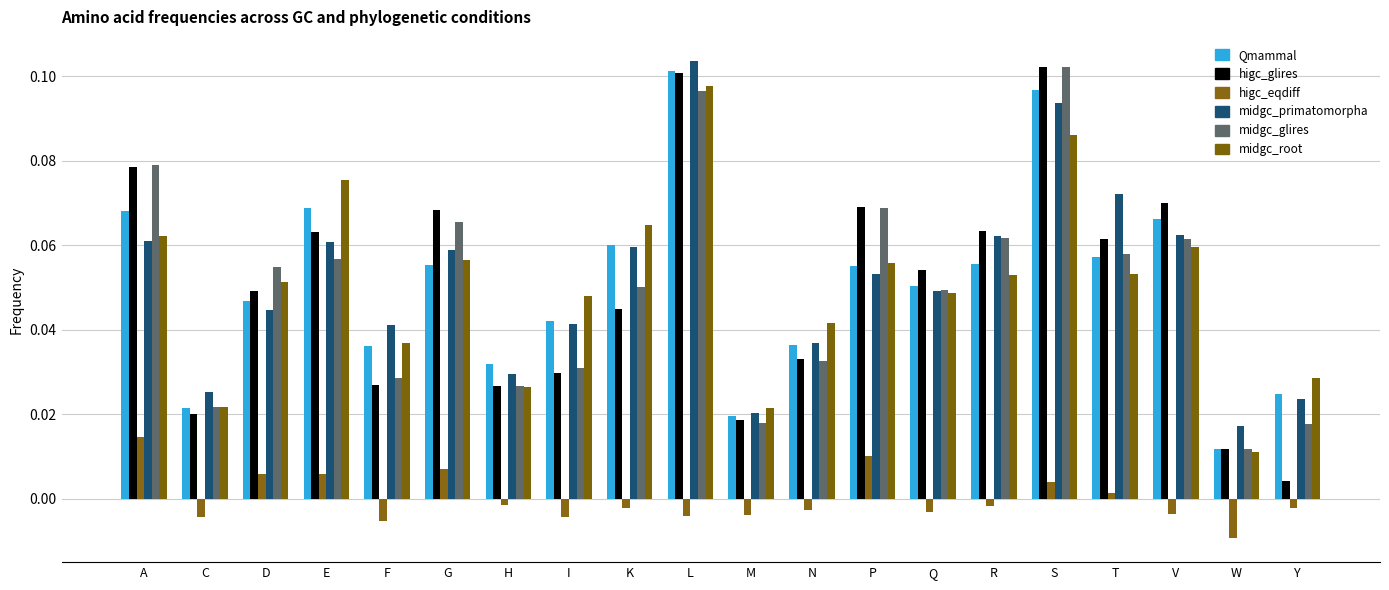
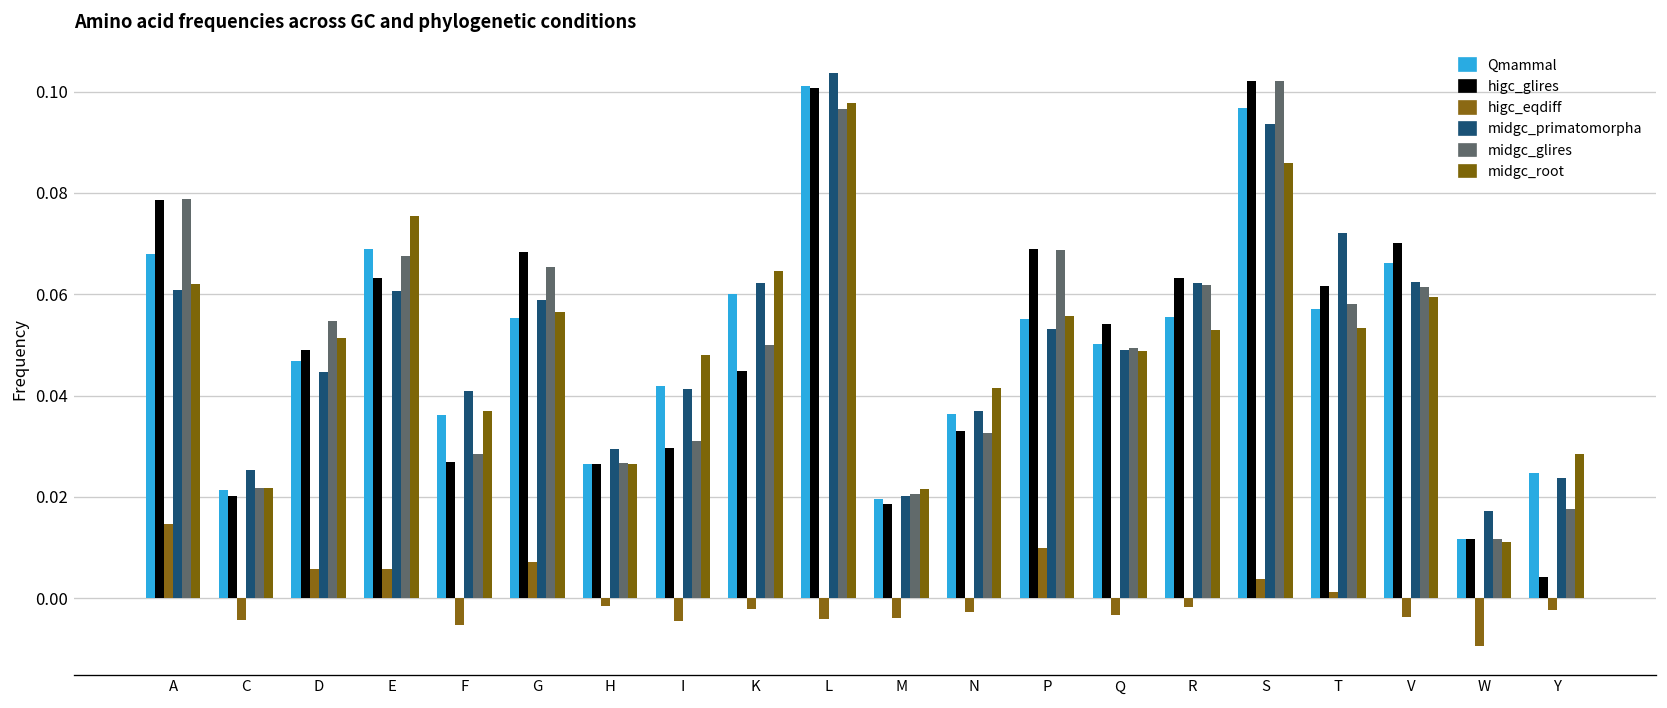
midgc_glires, E: 0.057 -> 0.068
Qmammal, H: 0.032 -> 0.026
midgc_primatomorpha, K: 0.060 -> 0.062
midgc_glires, M: 0.018 -> 0.021
